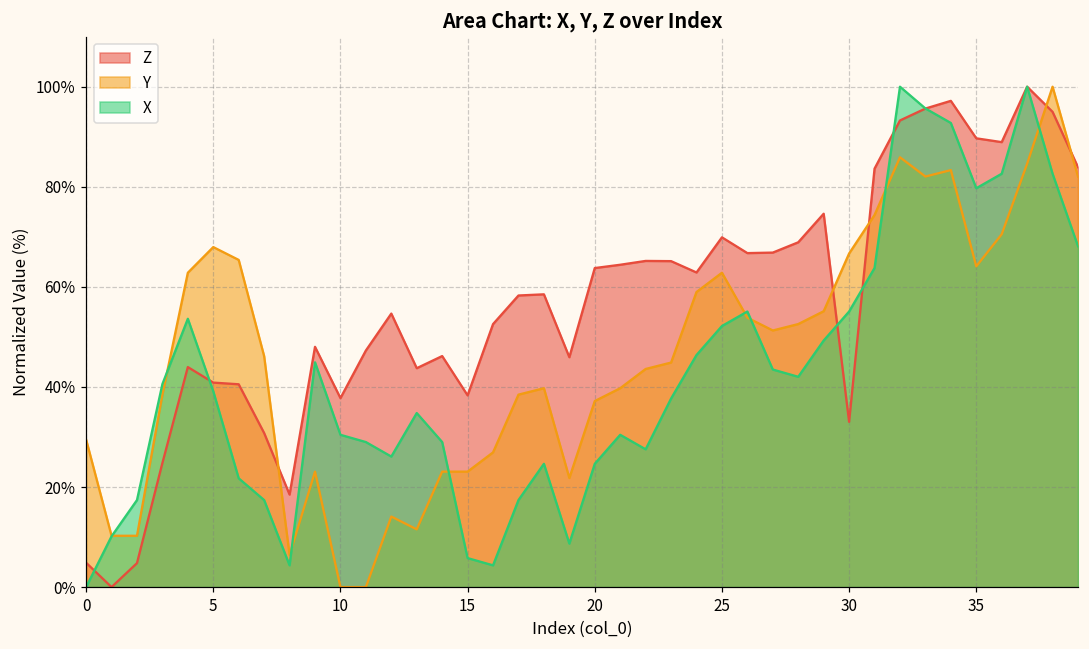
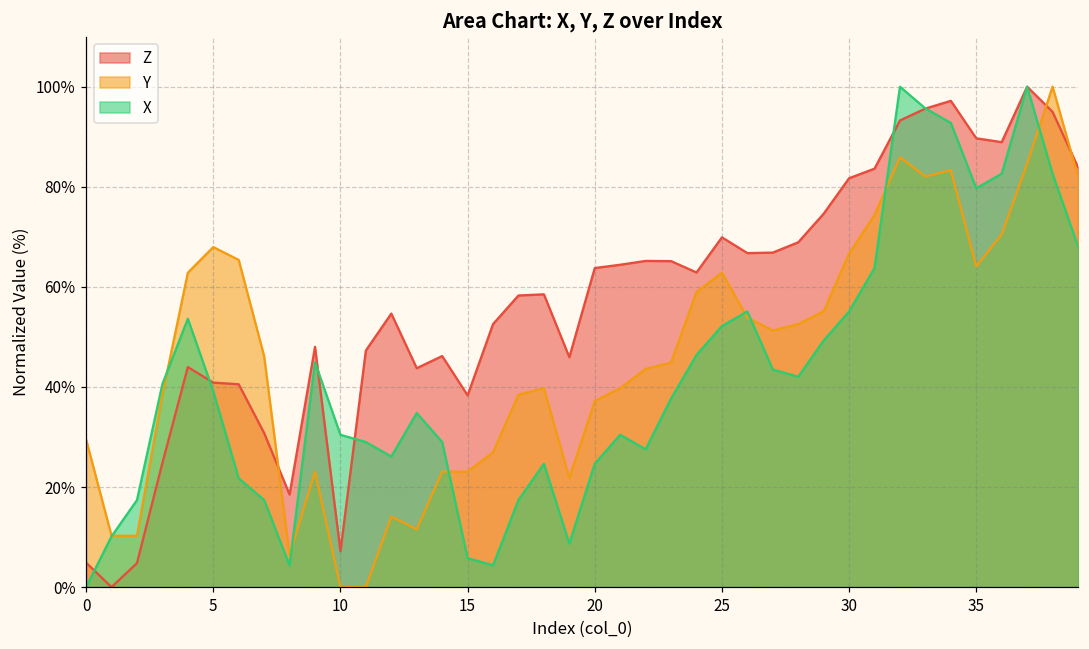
Z, 10: 38% -> 7%
Z, 30: 33% -> 82%
